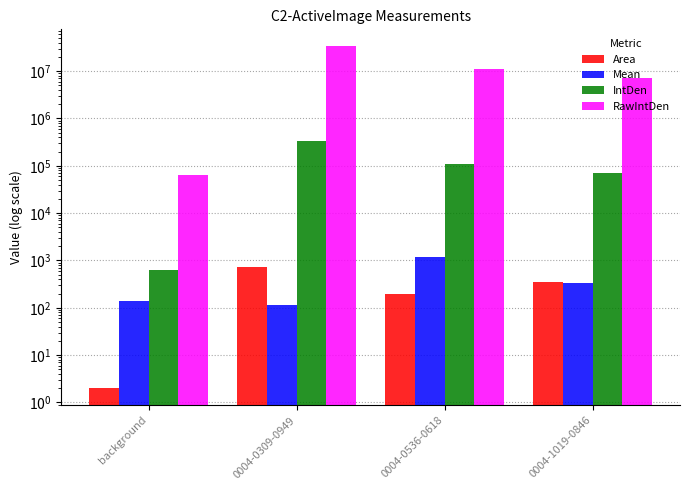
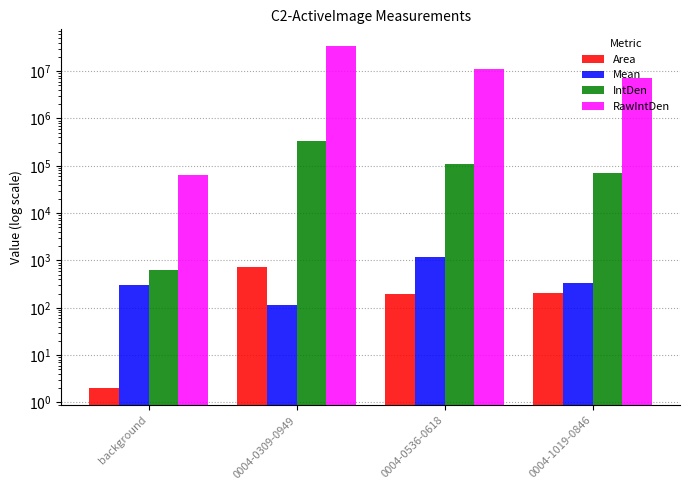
Mean, background: 140 -> 300
Area, 0004-1019-0846: 300 -> 200
